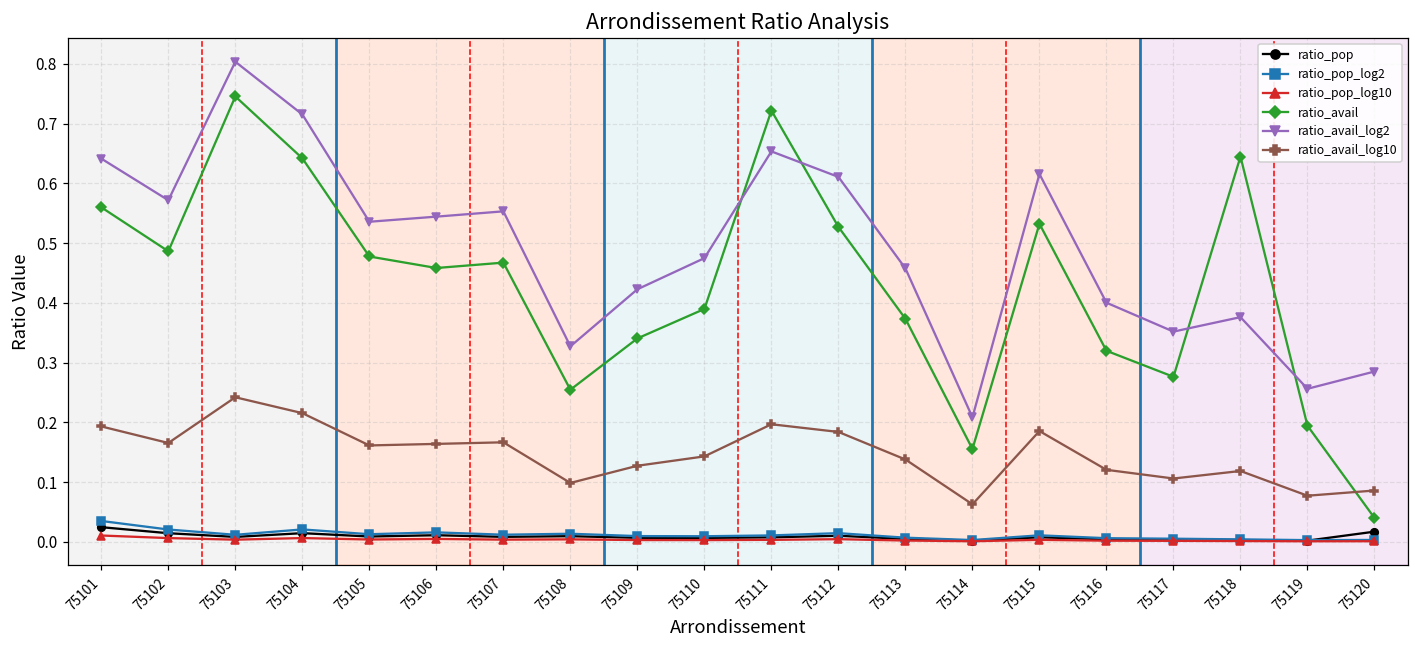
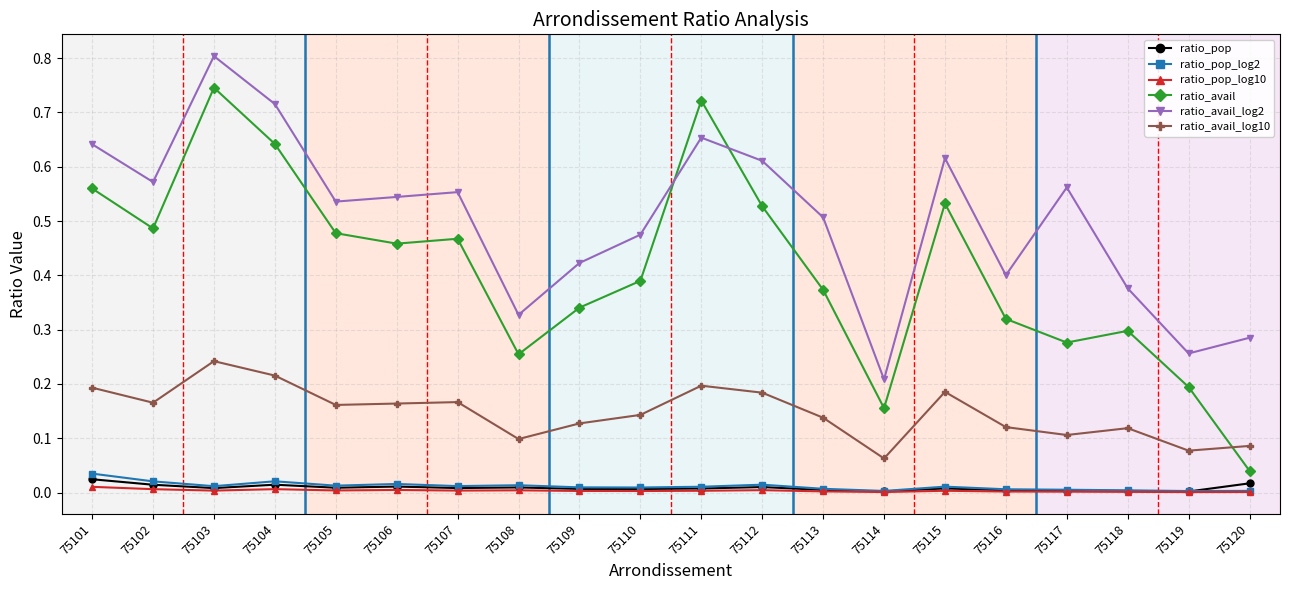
ratio_avail_log2, 75113: 0.46 -> 0.51
ratio_avail_log2, 75117: 0.35 -> 0.56
ratio_avail, 75118: 0.64 -> 0.30
